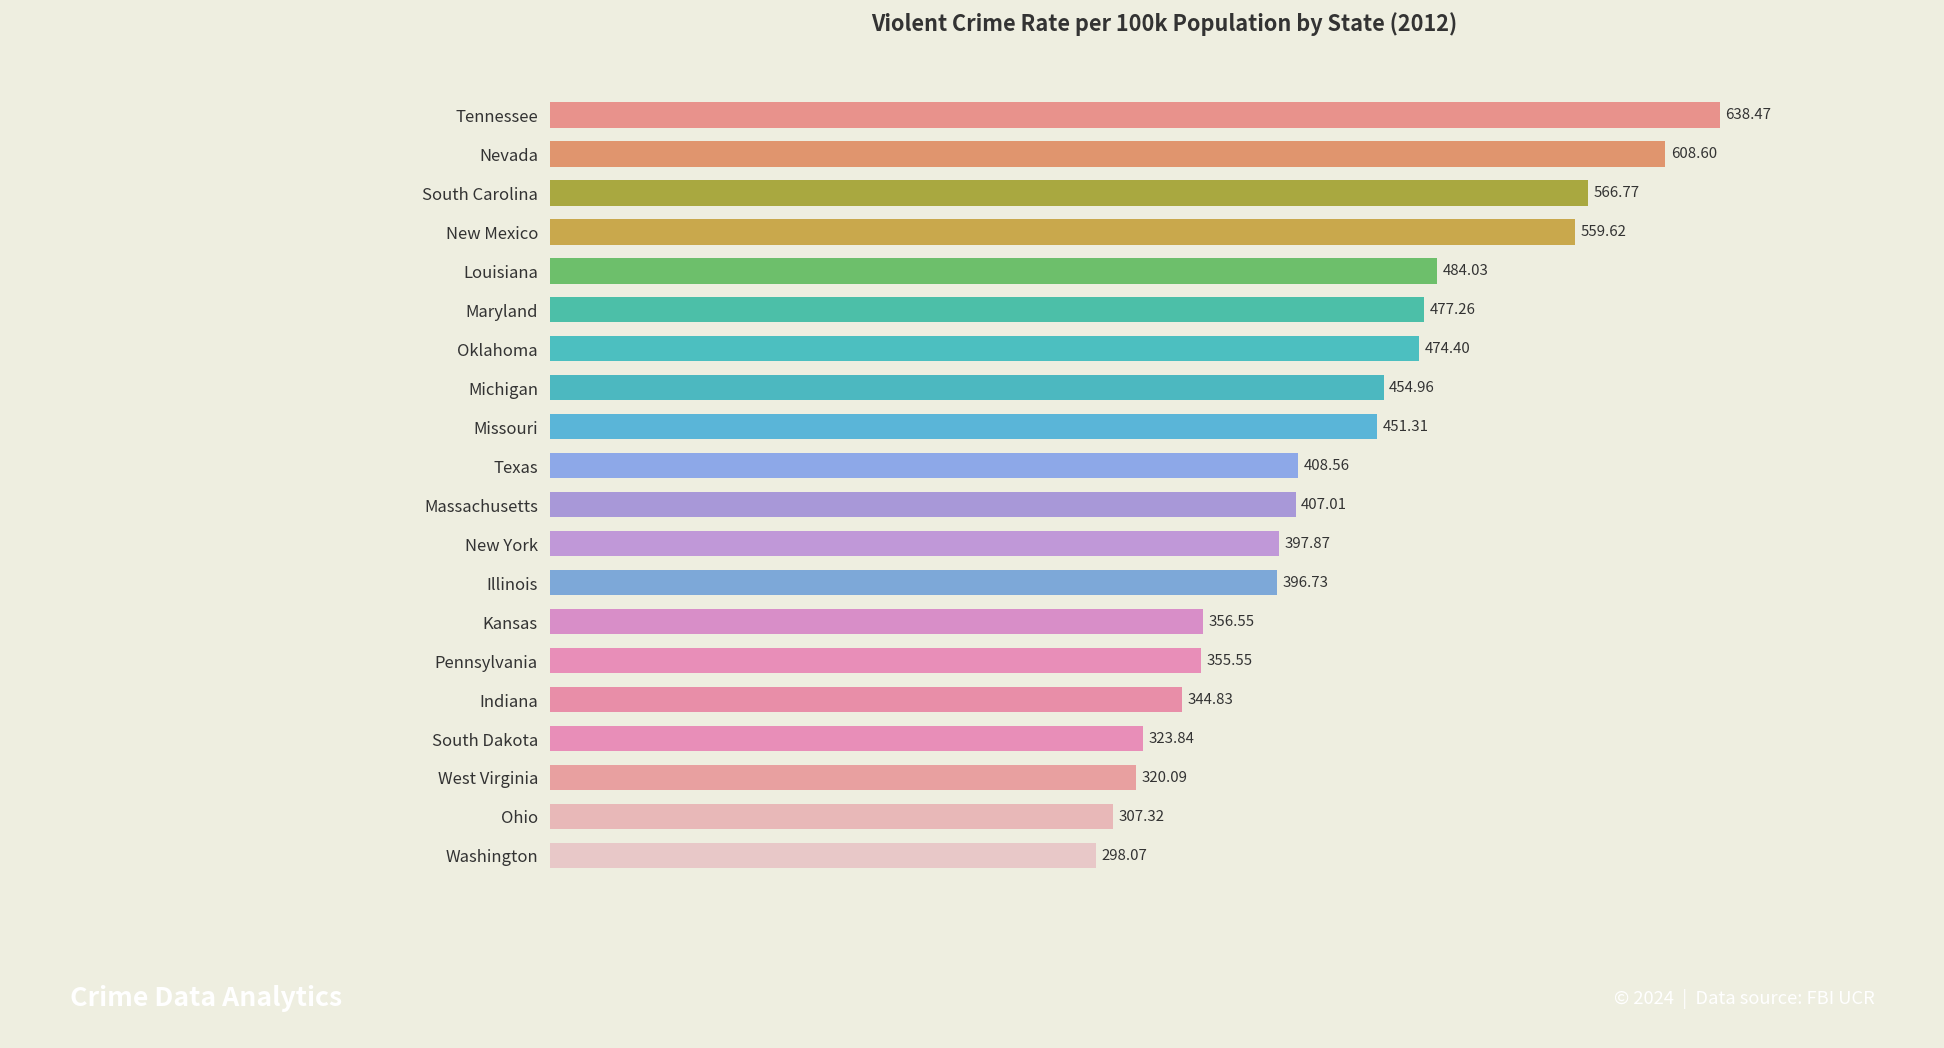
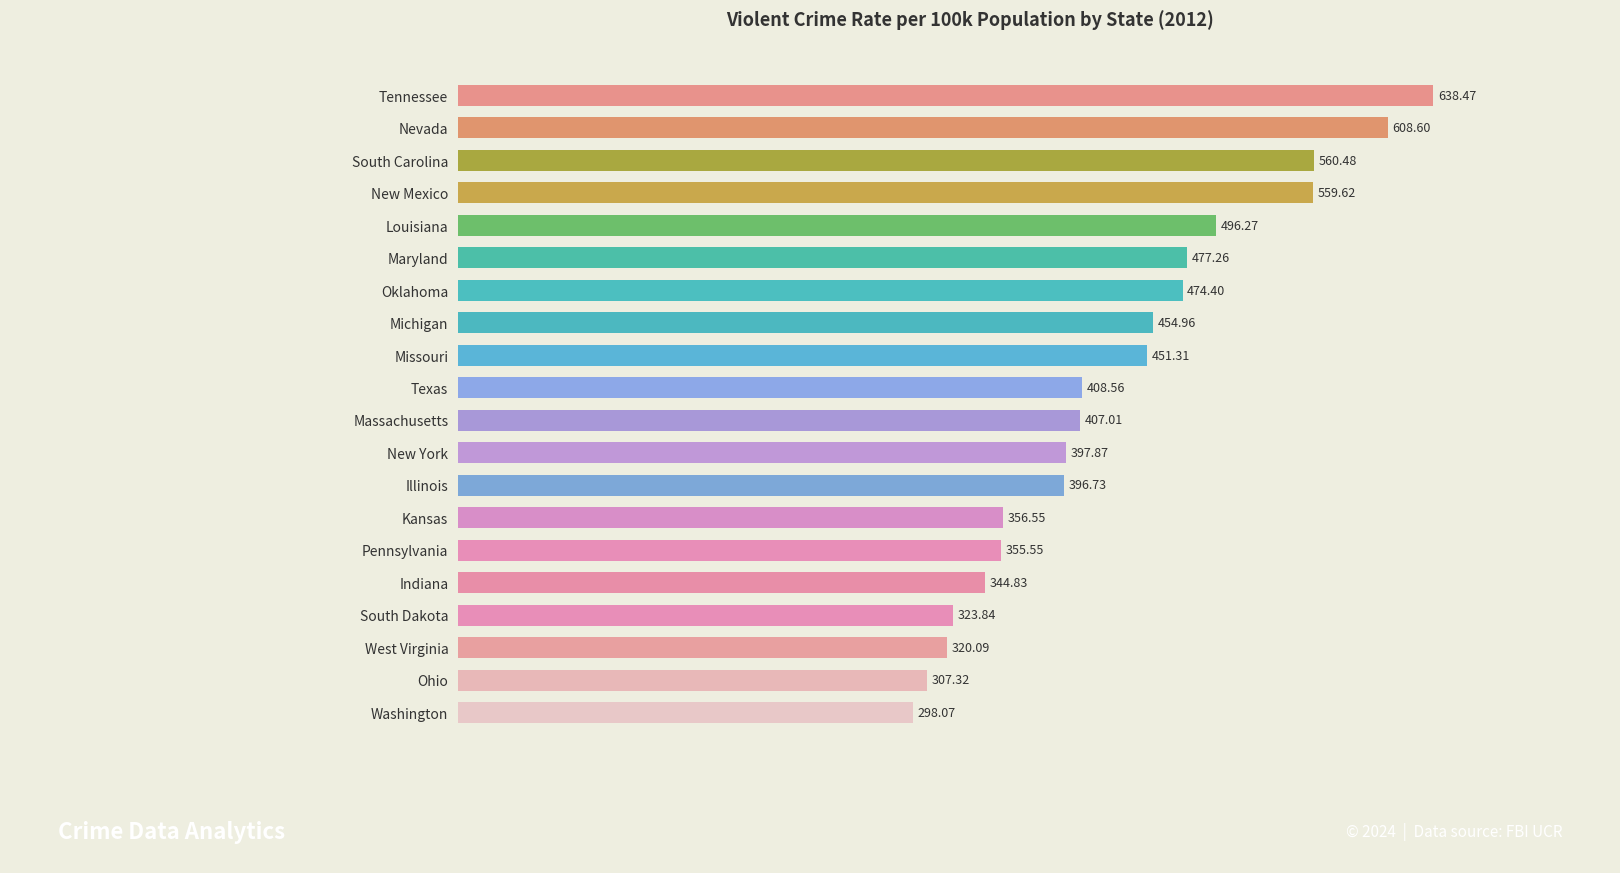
South Carolina: 566.77 -> 560.48
Louisiana: 484.03 -> 496.27
